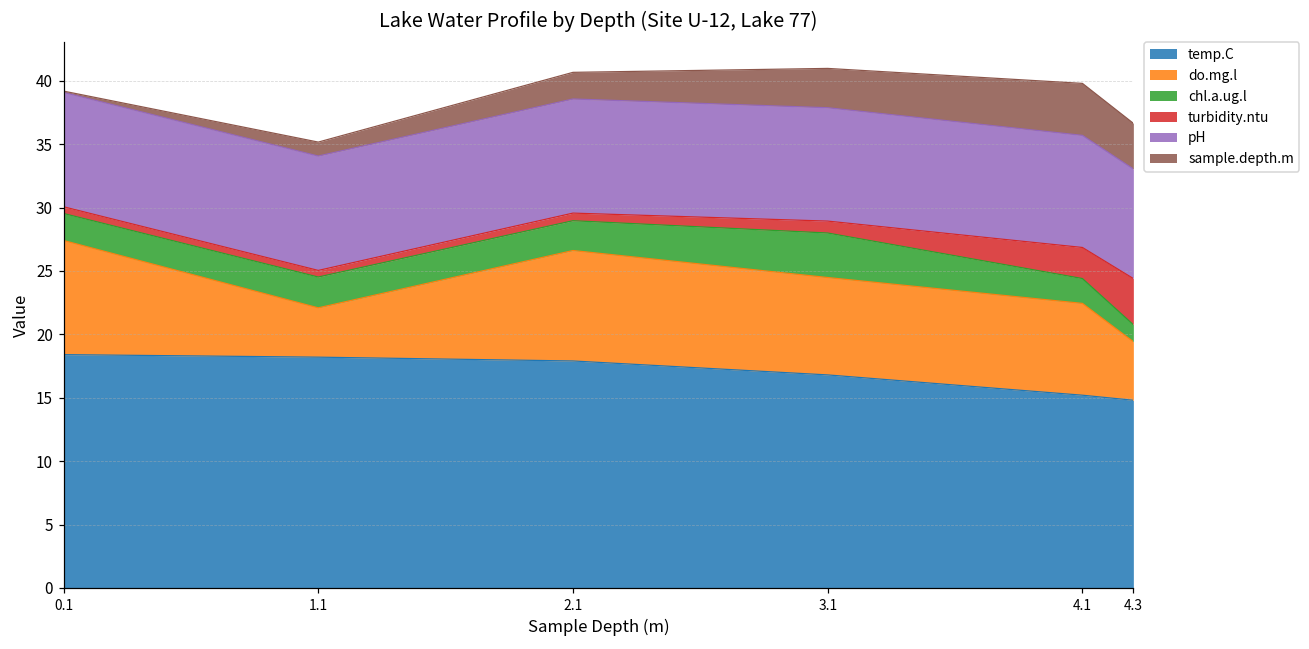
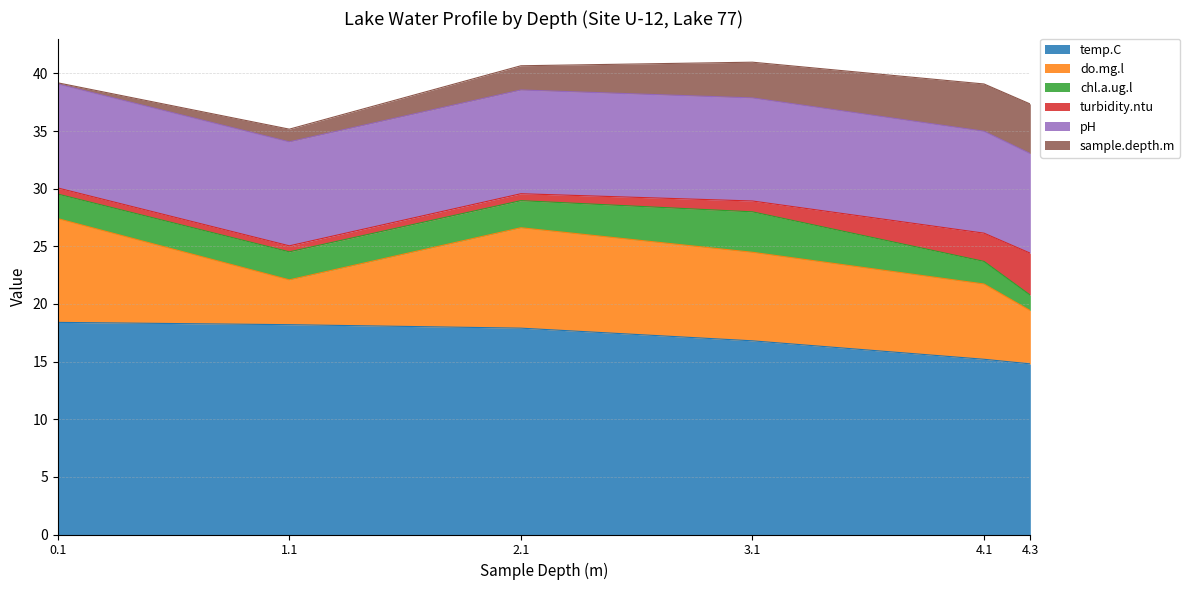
do.mg.l, 4.1: 7.2 -> 6.5
sample.depth.m, 4.3: 3.6 -> 4.3
